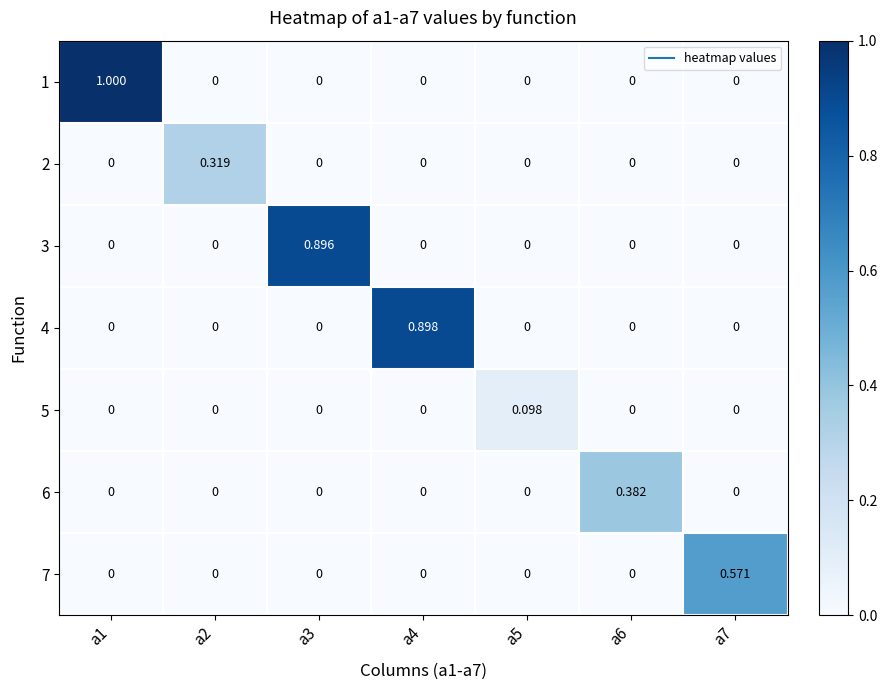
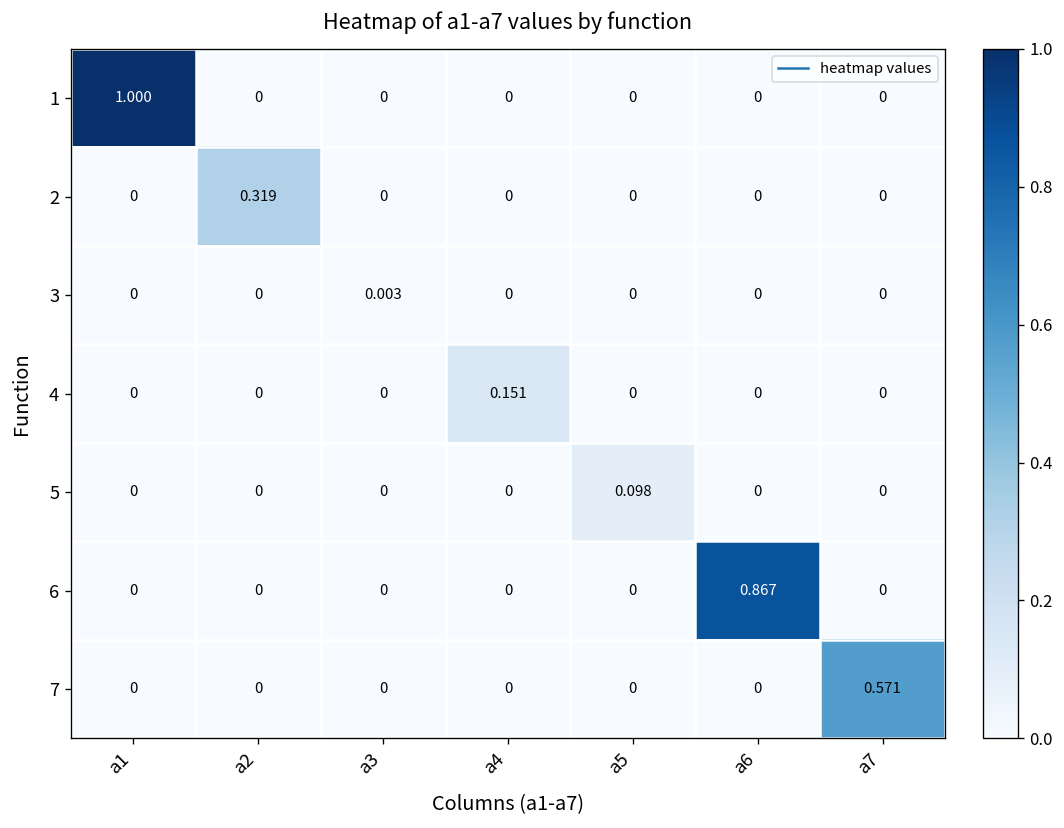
3, a3: 0.896 -> 0.003
4, a4: 0.898 -> 0.151
6, a6: 0.382 -> 0.867
